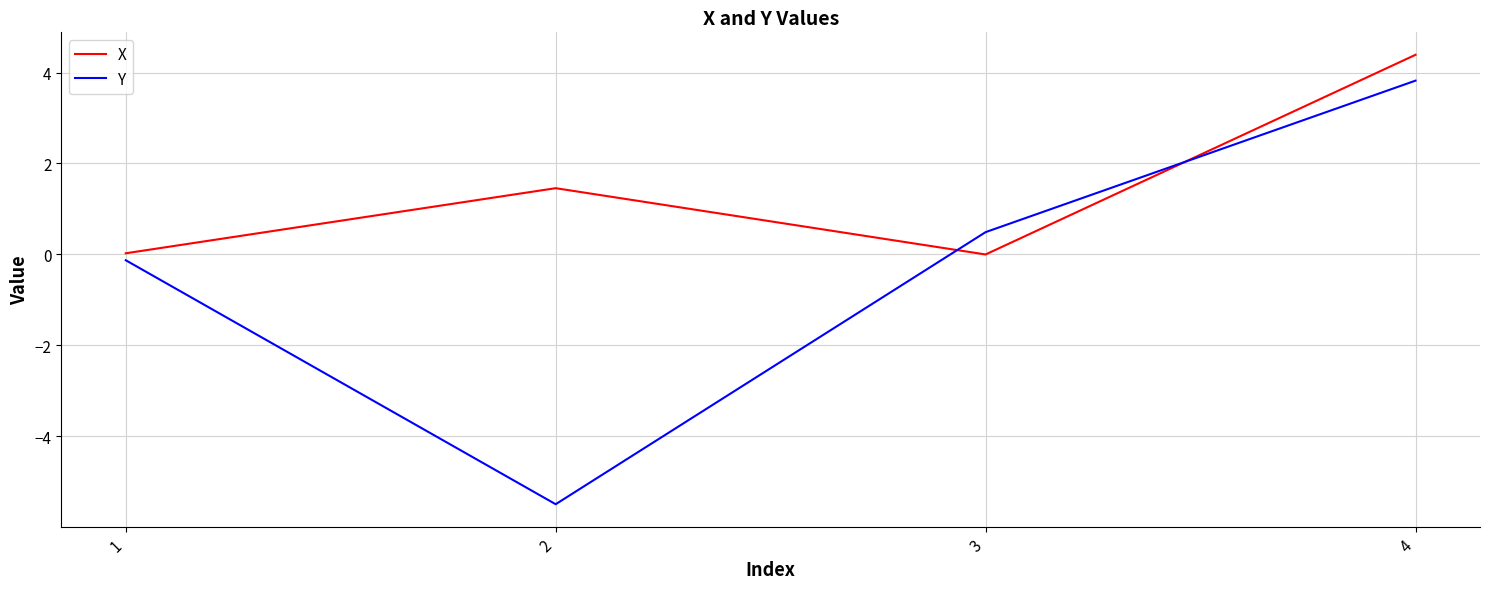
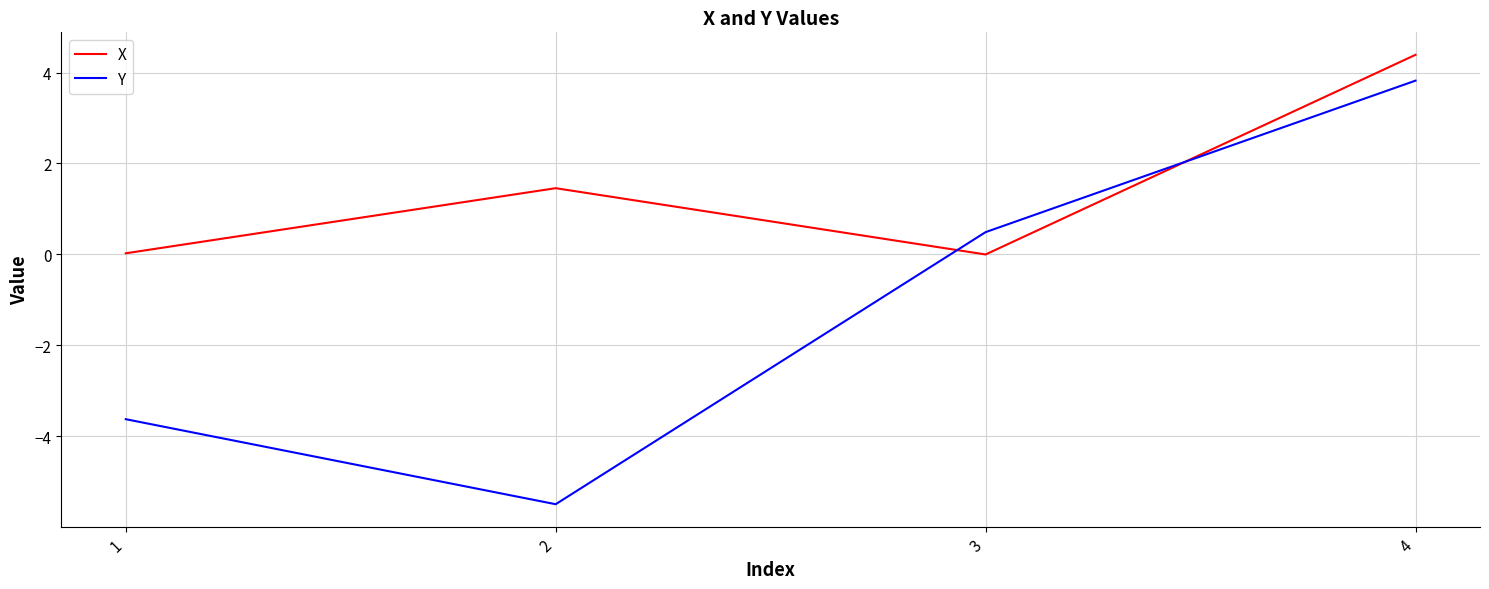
Y, 1: -0.1 -> -3.6
